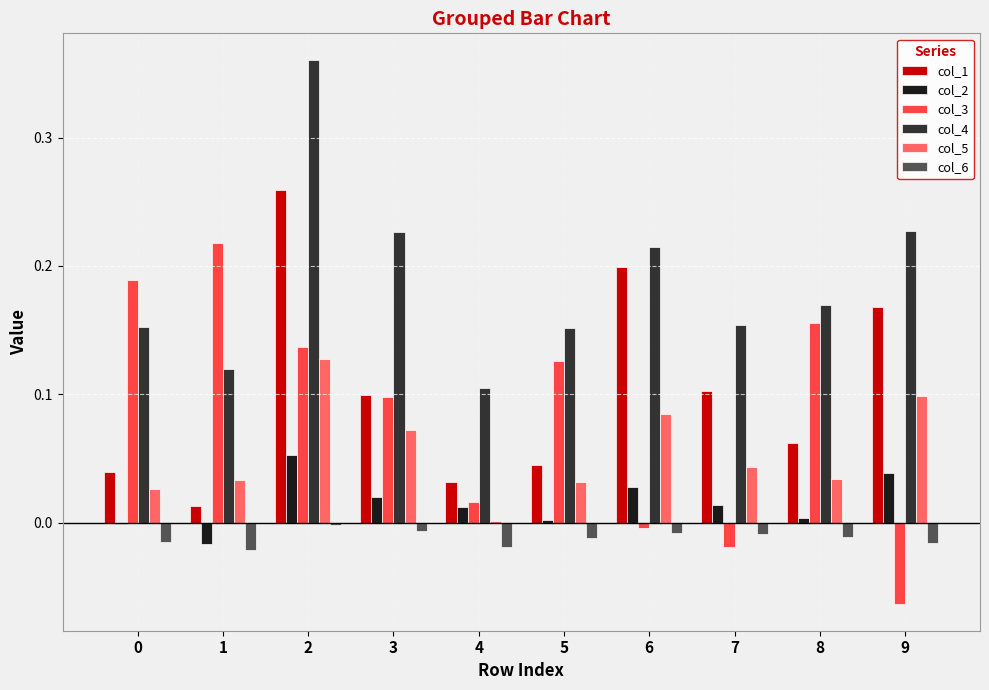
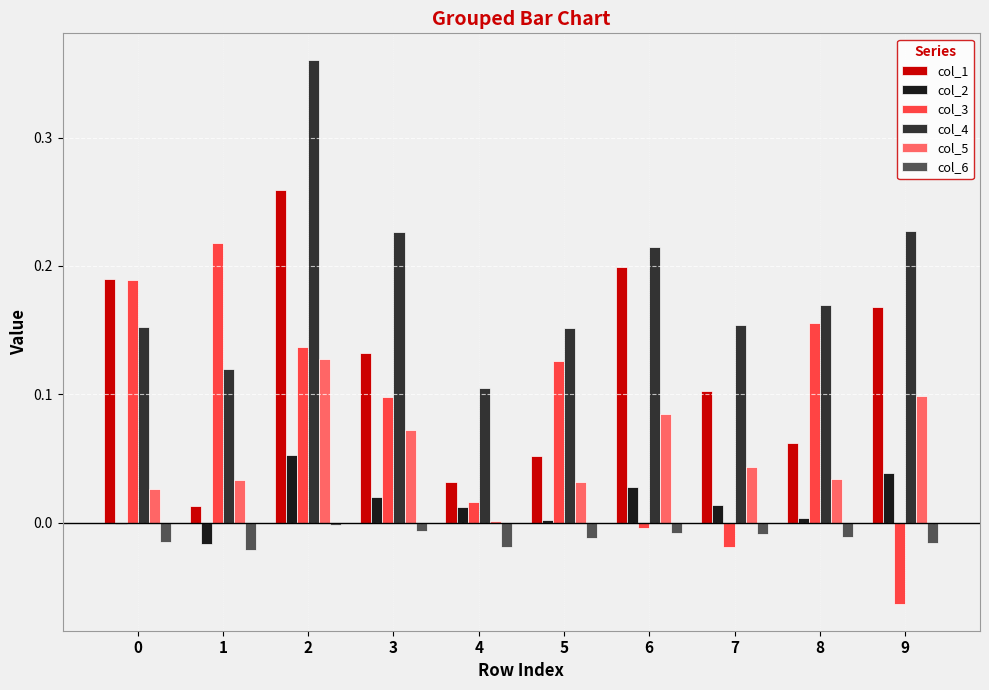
col_1, 0: 0.040 -> 0.190
col_1, 3: 0.099 -> 0.132
col_1, 5: 0.045 -> 0.051
